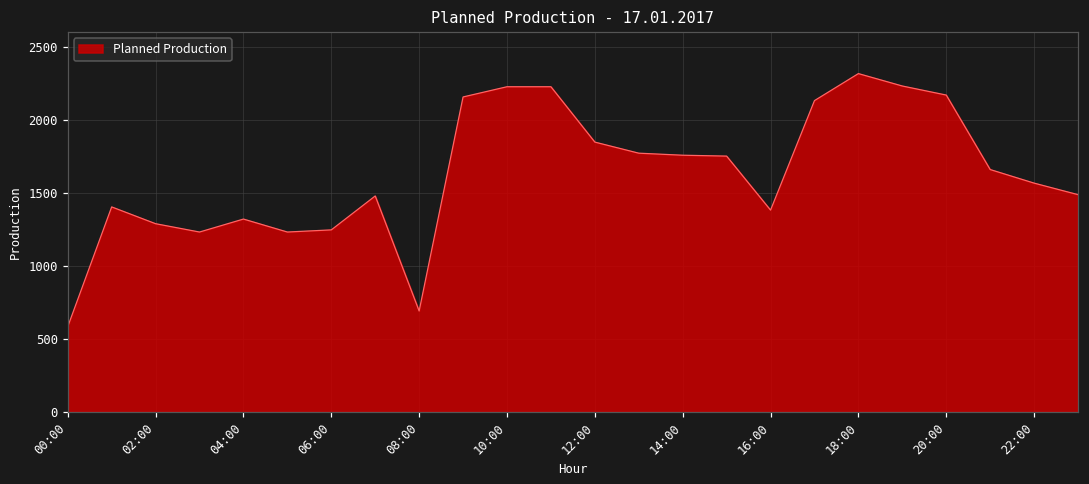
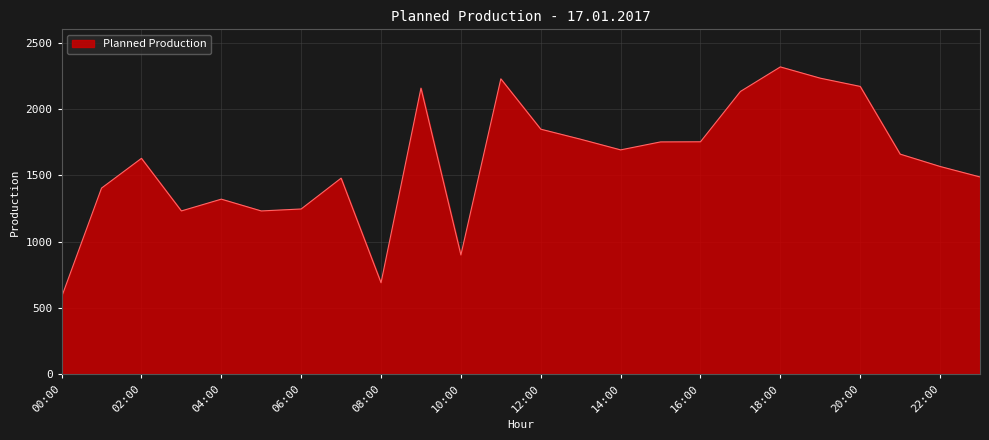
02:00: 1290 -> 1630
10:00: 2230 -> 900
14:00: 1760 -> 1690
16:00: 1380 -> 1750
